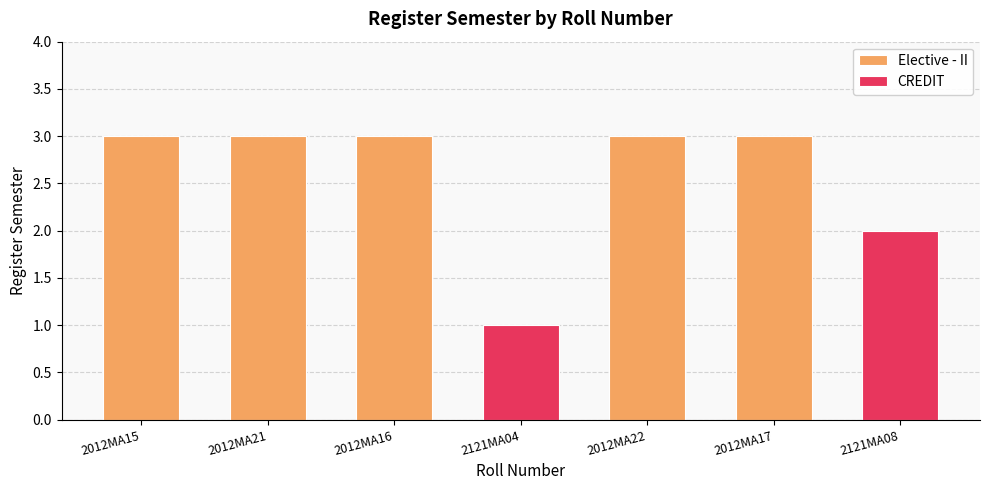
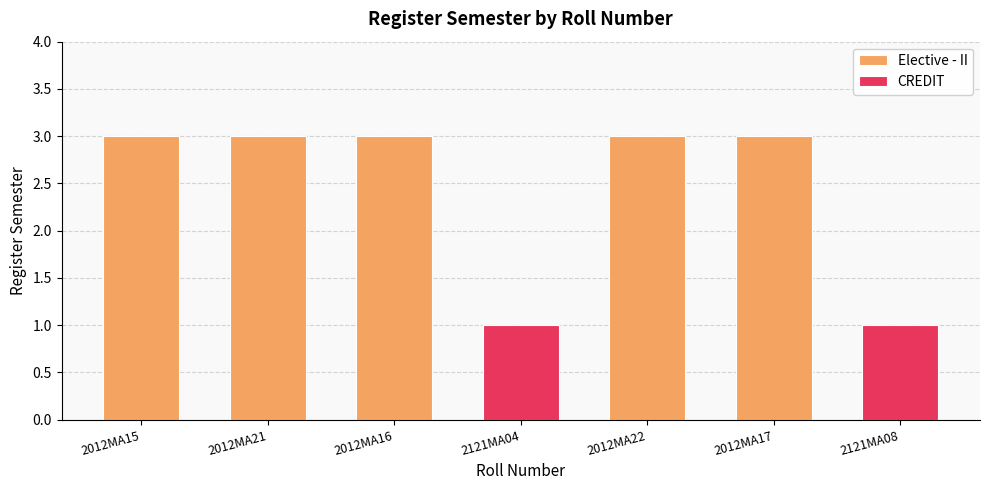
CREDIT, 2121MA08: 2 -> 1
